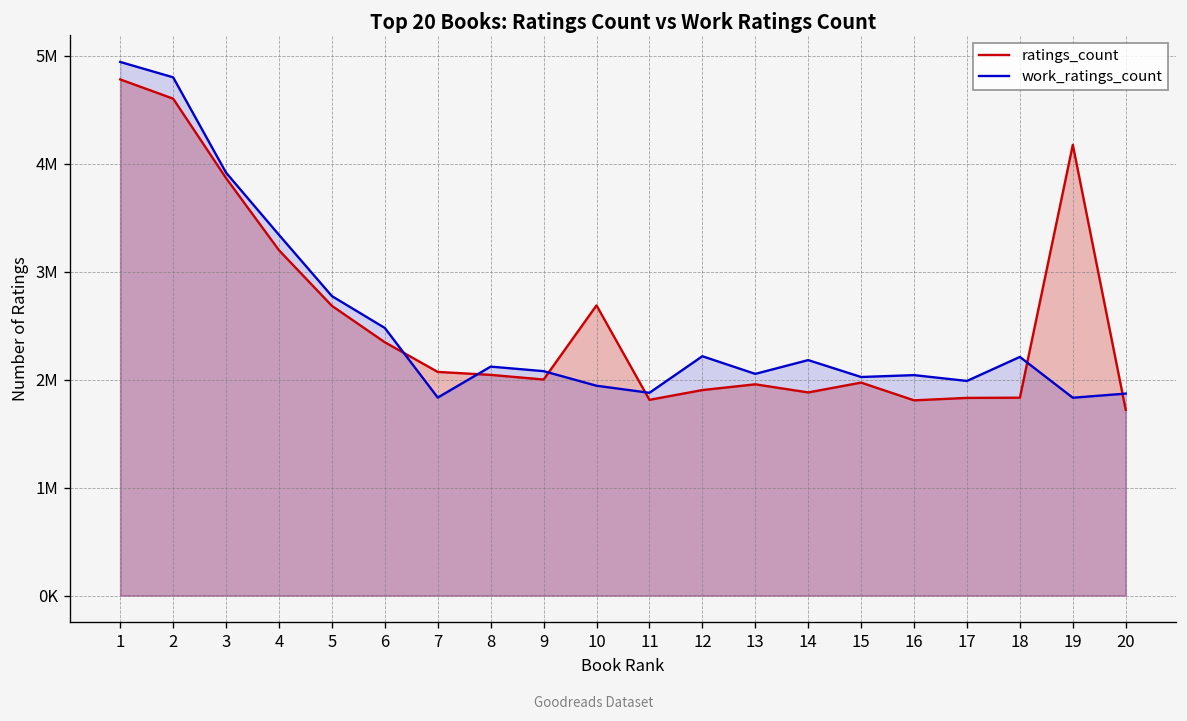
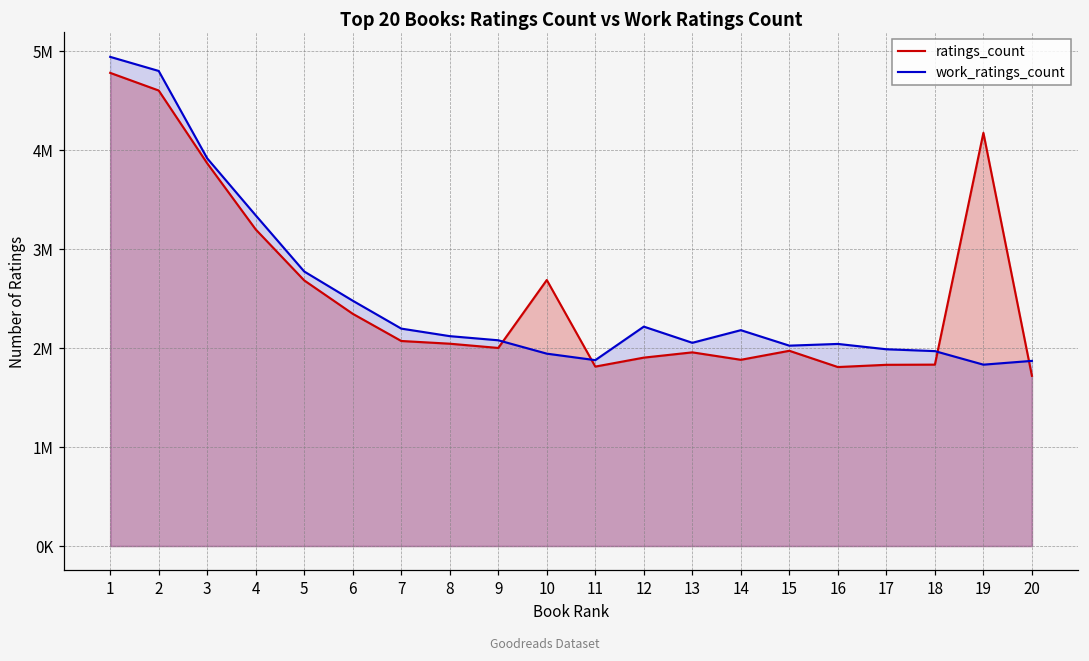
work_ratings_count, 7: 1800000 -> 2200000
work_ratings_count, 18: 2200000 -> 2000000
